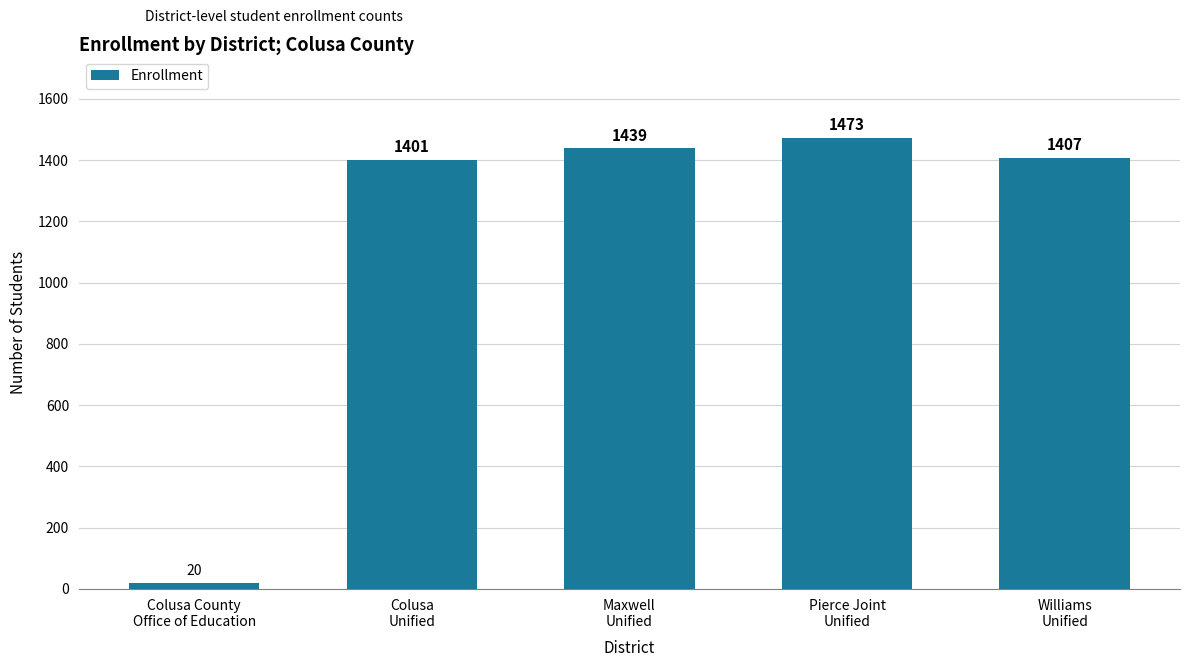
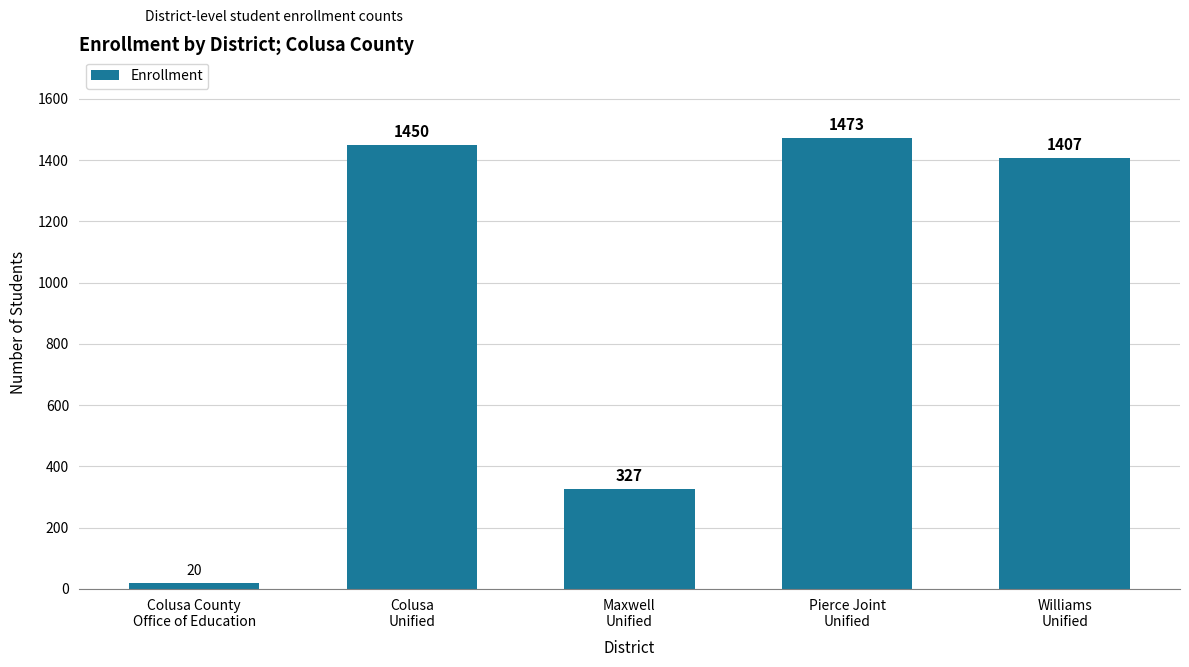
Colusa Unified: 1401 -> 1450
Maxwell Unified: 1439 -> 327
